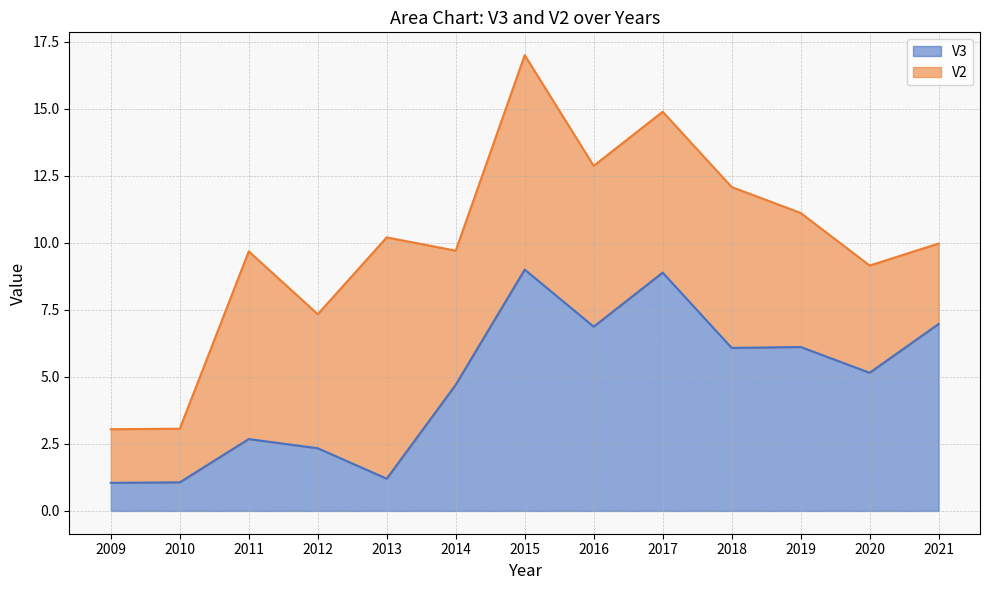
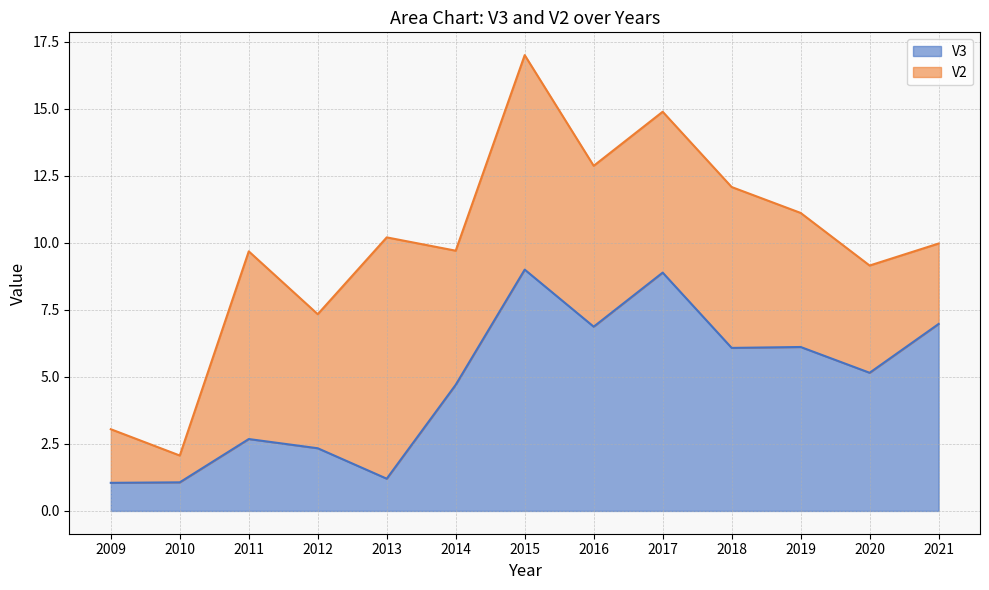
V2, 2010: 2 -> 1
